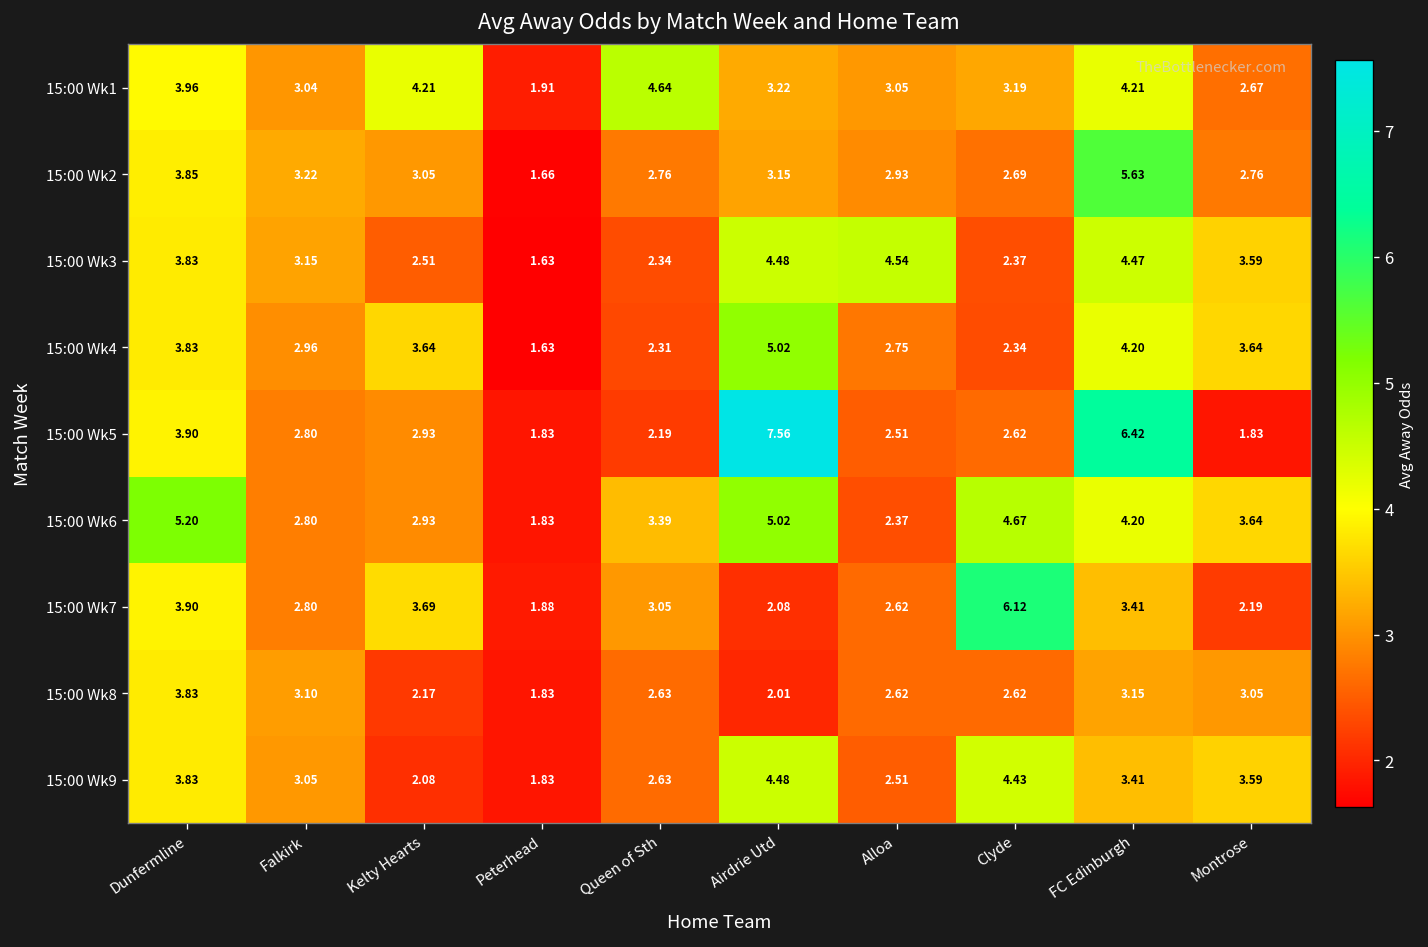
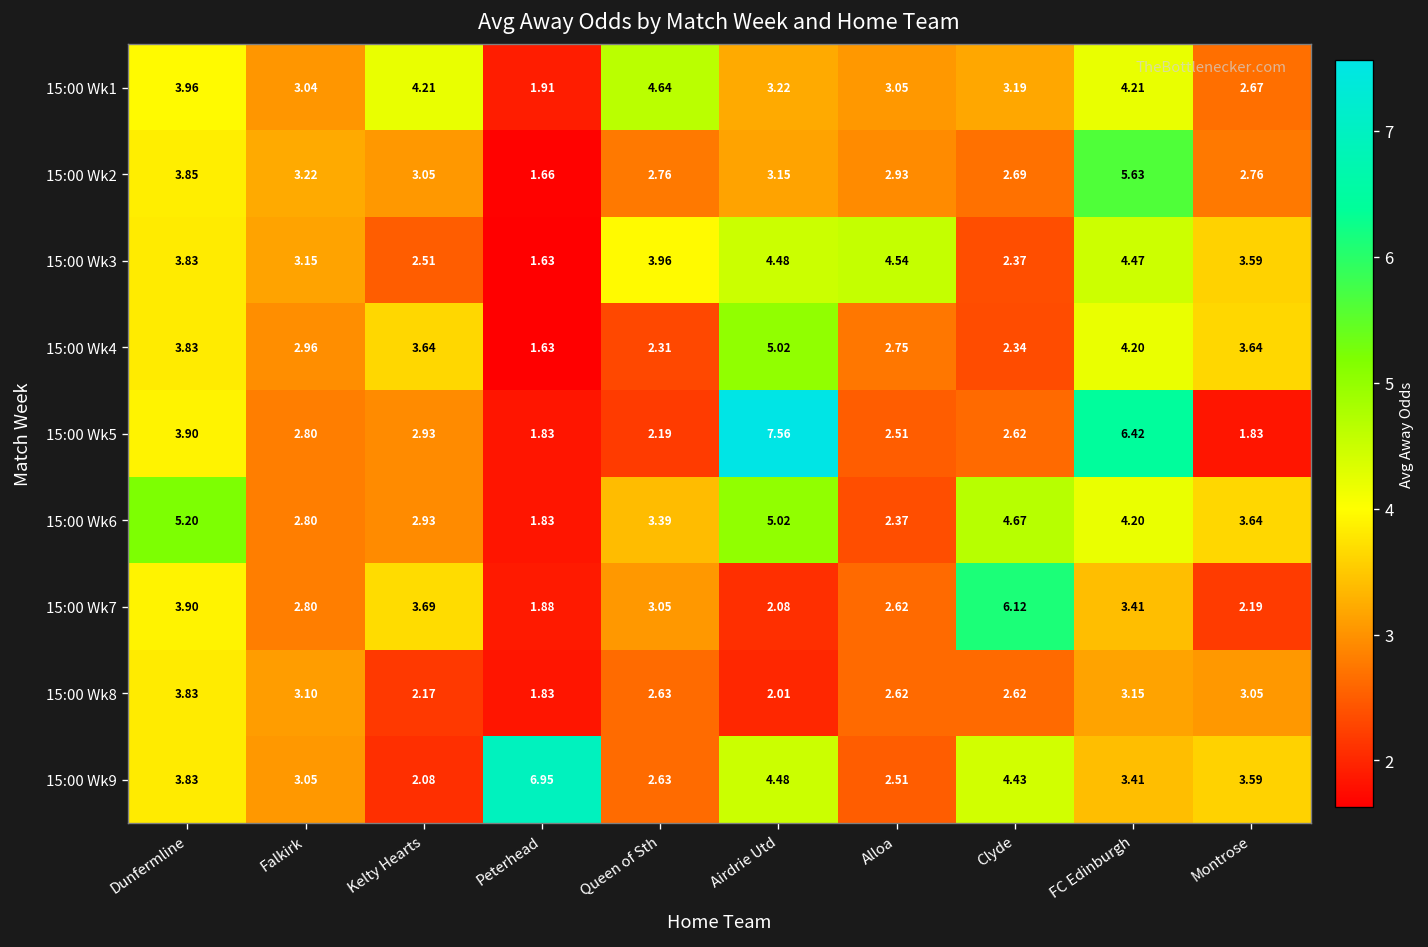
15:00 Wk3, Queen of Sth: 2.34 -> 3.96
15:00 Wk9, Peterhead: 1.83 -> 6.95
